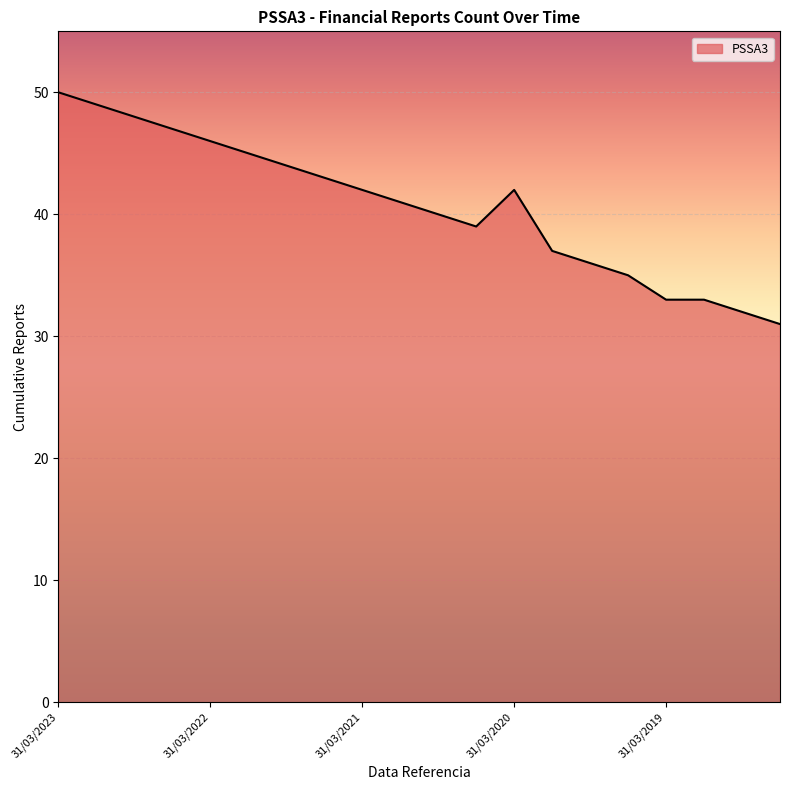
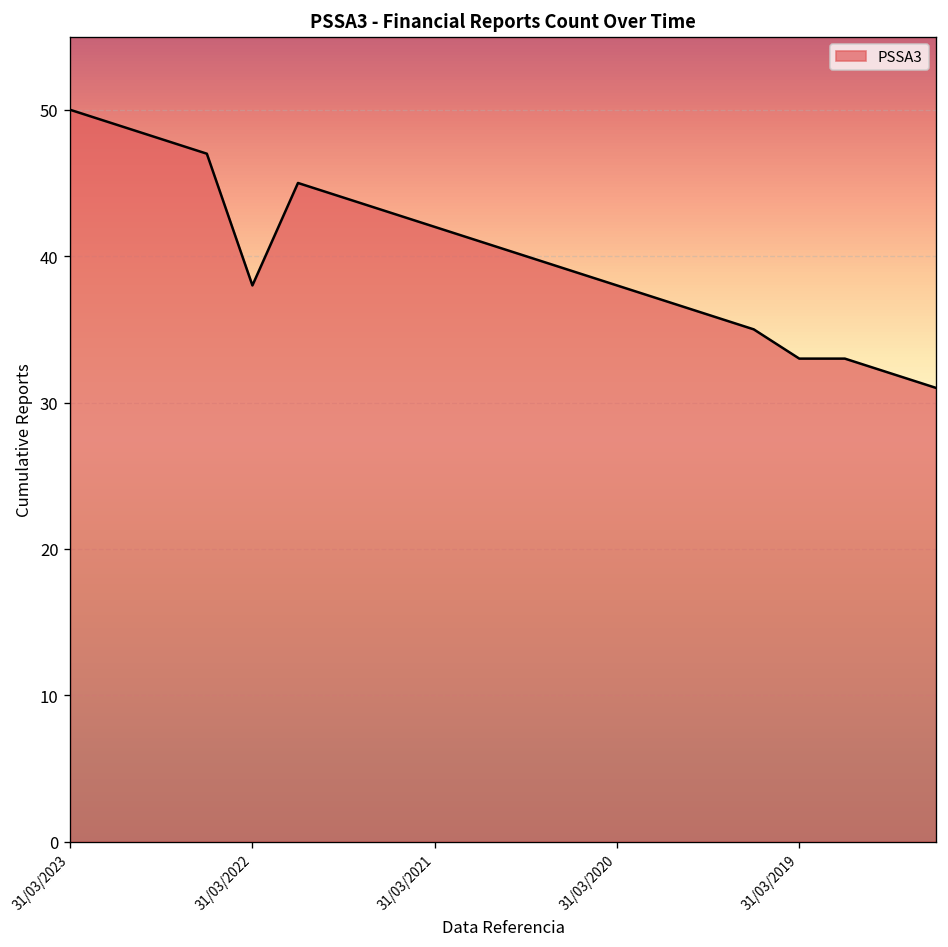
31/03/2022: 46 -> 38
31/03/2020: 42 -> 38
